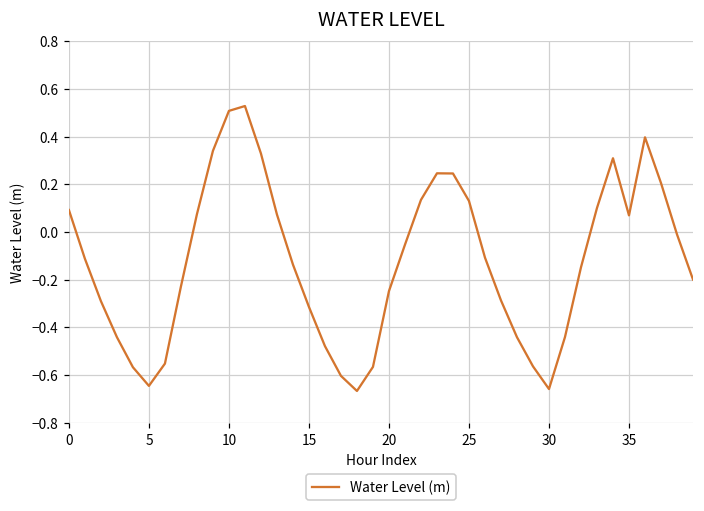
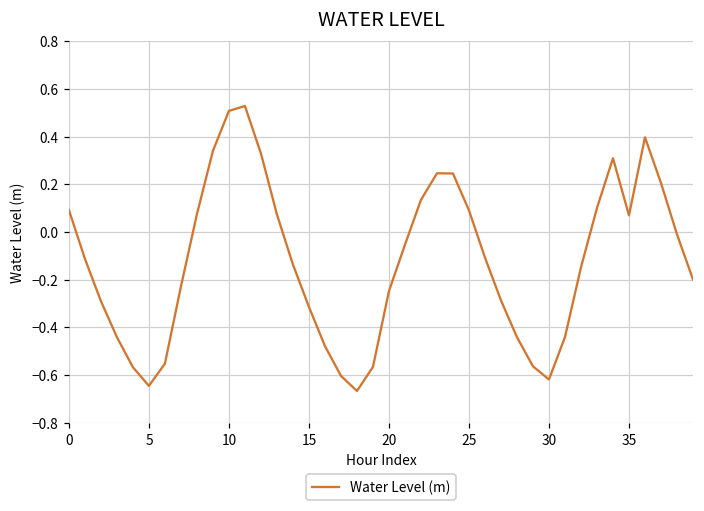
25: 0.13 -> 0.09
30: -0.66 -> -0.62
